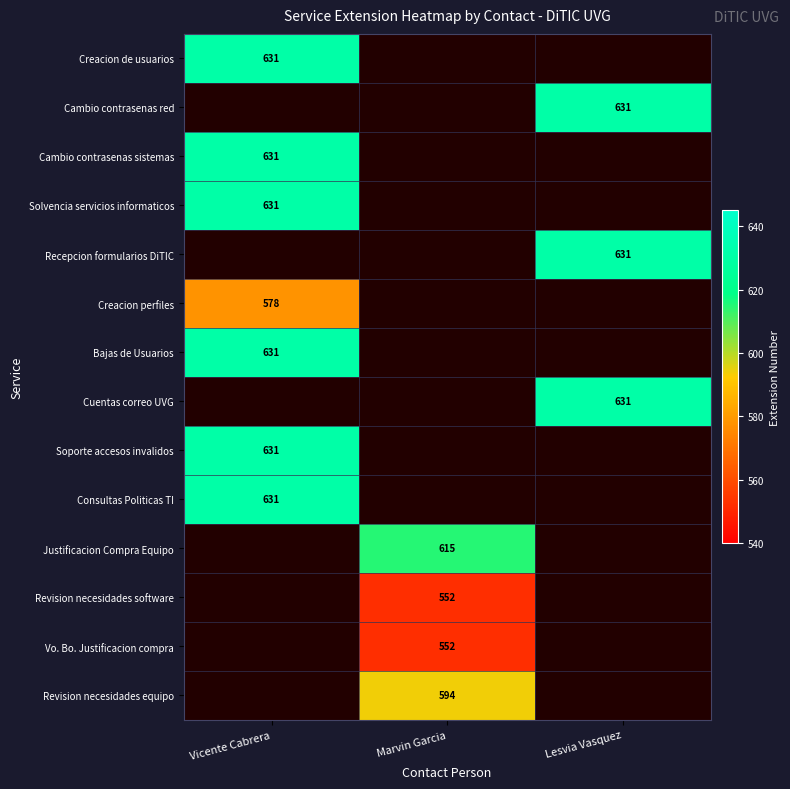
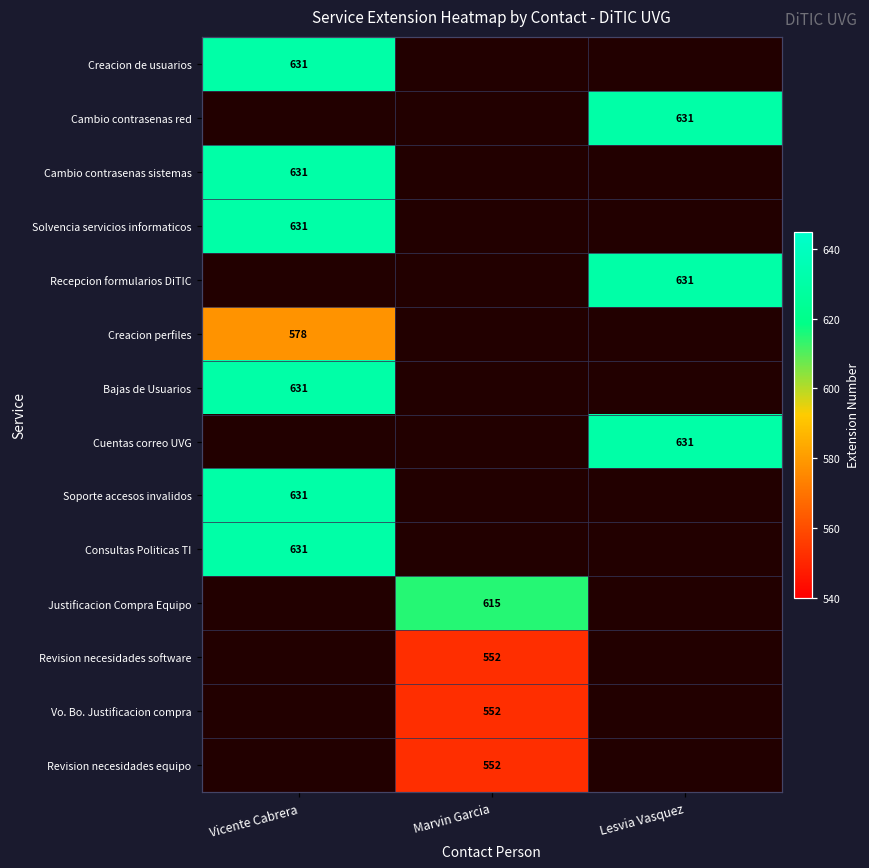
Revision necesidades equipo, Marvin Garcia: 594 -> 552
